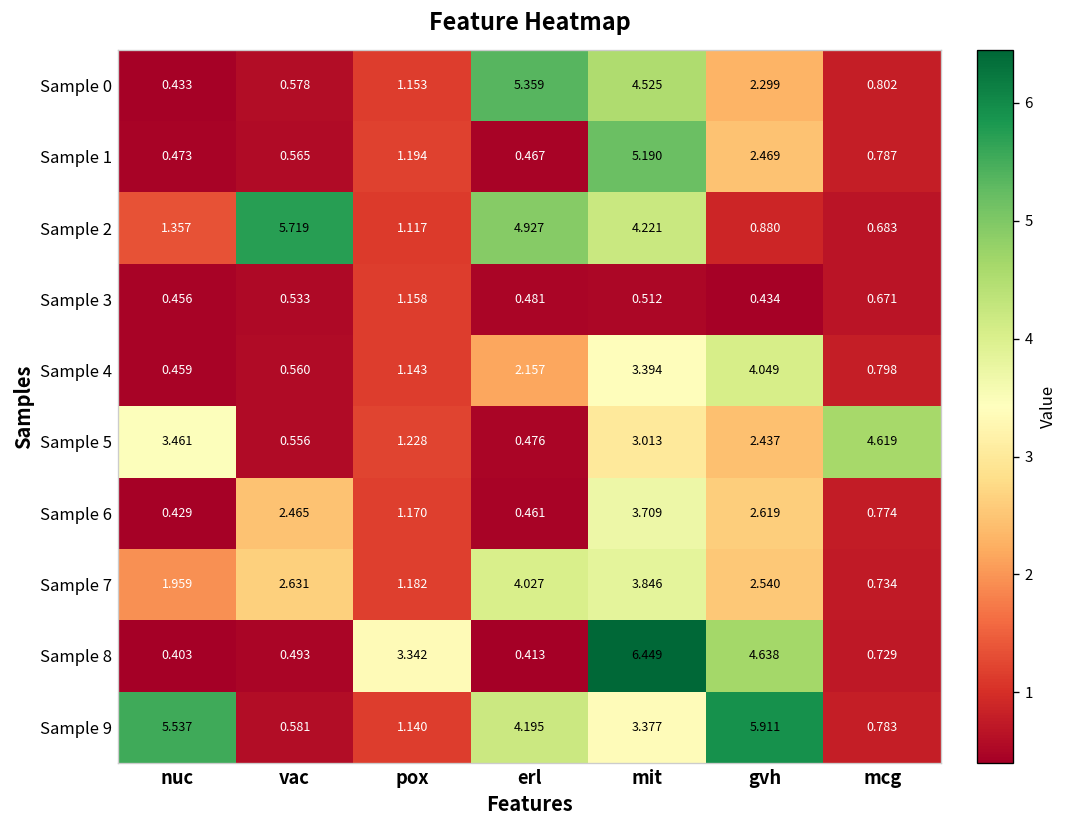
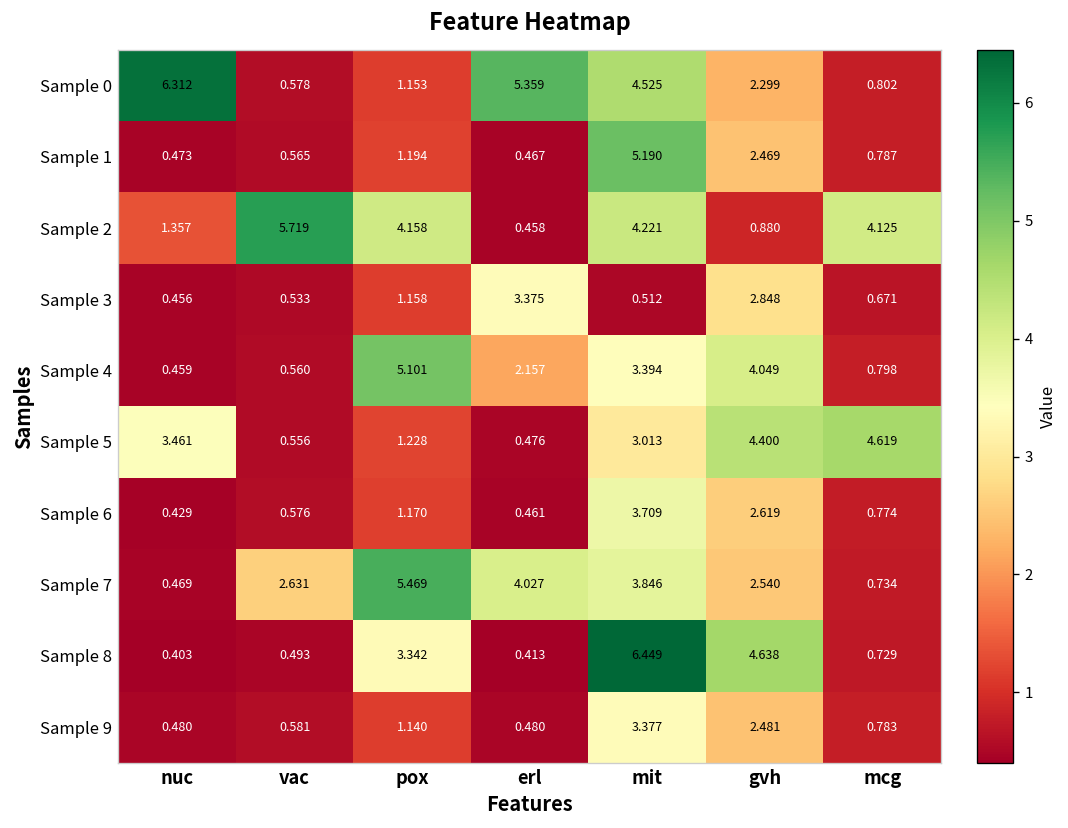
Sample 0, nuc: 0.433 -> 6.312
Sample 2, pox: 1.117 -> 4.158
Sample 2, erl: 4.927 -> 0.458
Sample 2, mcg: 0.683 -> 4.125
Sample 3, erl: 0.481 -> 3.375
Sample 3, gvh: 0.434 -> 2.848
Sample 4, pox: 1.143 -> 5.101
Sample 5, gvh: 2.437 -> 4.400
Sample 6, vac: 2.465 -> 0.576
Sample 7, nuc: 1.959 -> 0.469
Sample 7, pox: 1.182 -> 5.469
Sample 9, nuc: 5.537 -> 0.480
Sample 9, erl: 4.195 -> 0.480
Sample 9, gvh: 5.911 -> 2.481
